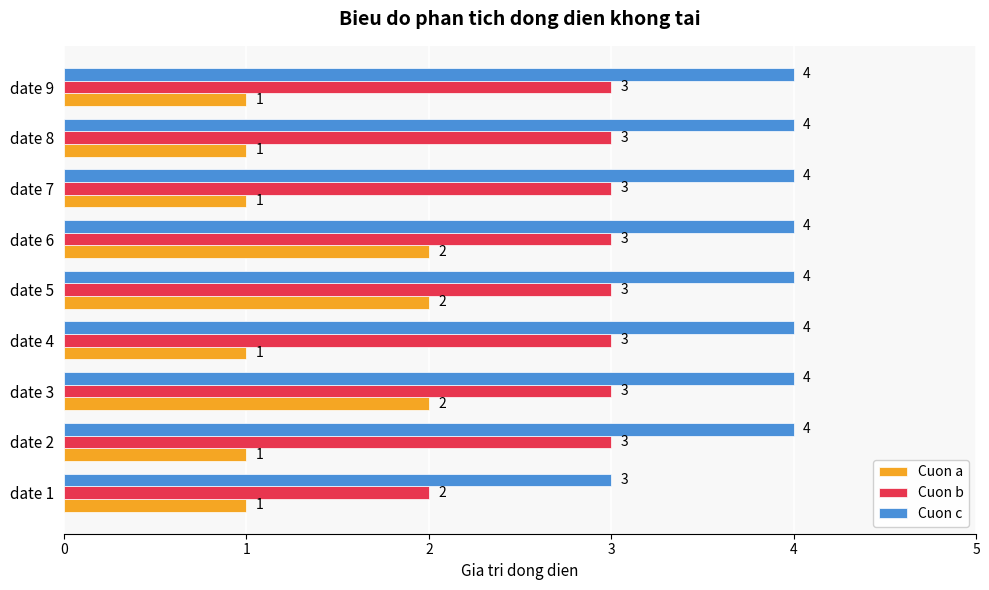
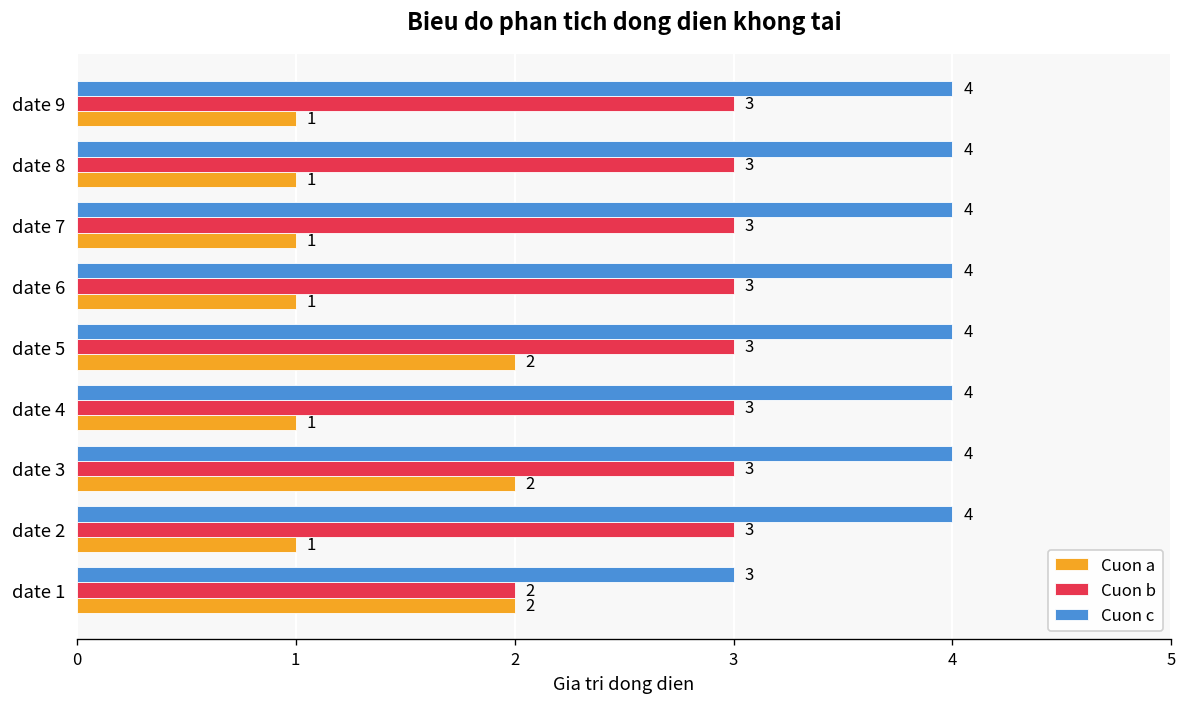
Cuon a, date 6: 2 -> 1
Cuon a, date 1: 1 -> 2
